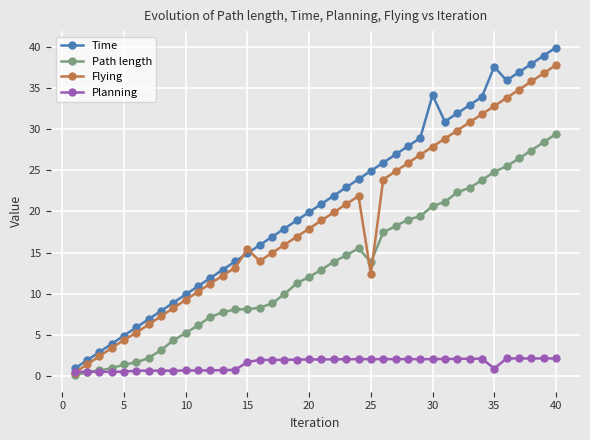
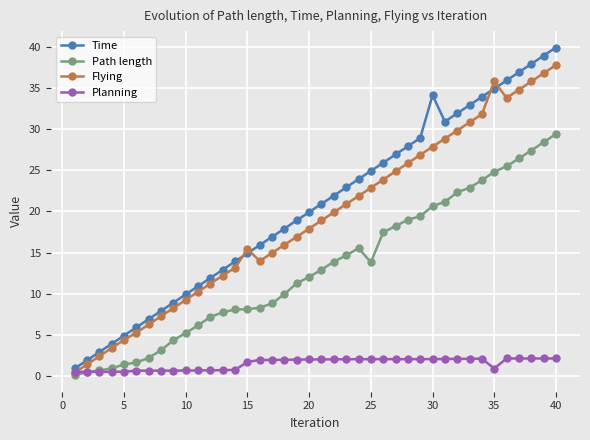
Flying, 25: 12 -> 23
Time, 35: 38 -> 35
Flying, 35: 33 -> 36
